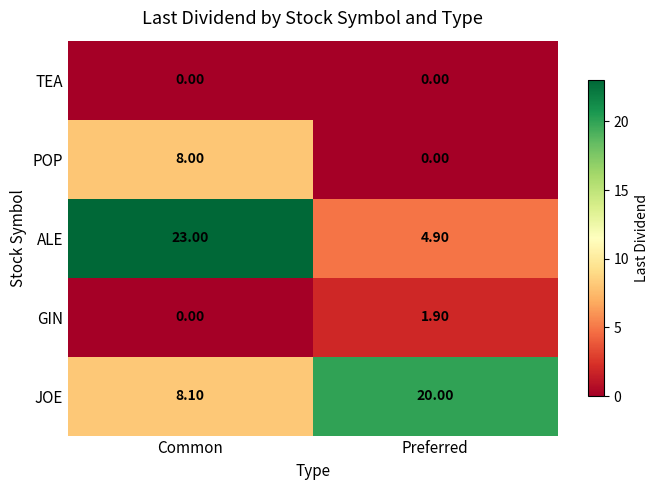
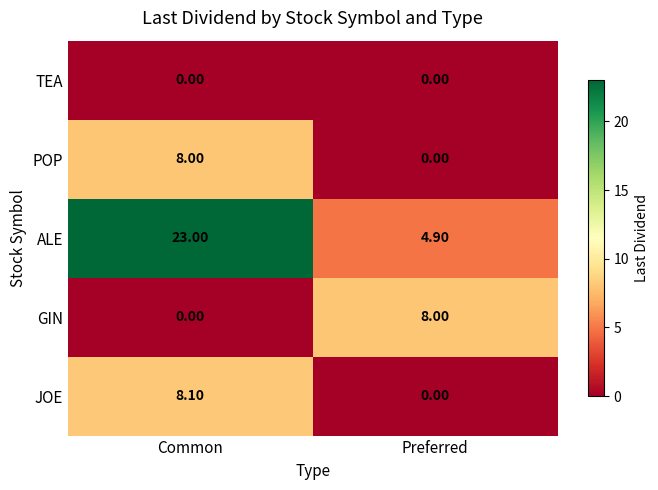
GIN, Preferred: 1.90 -> 8.00
JOE, Preferred: 20.00 -> 0.00
